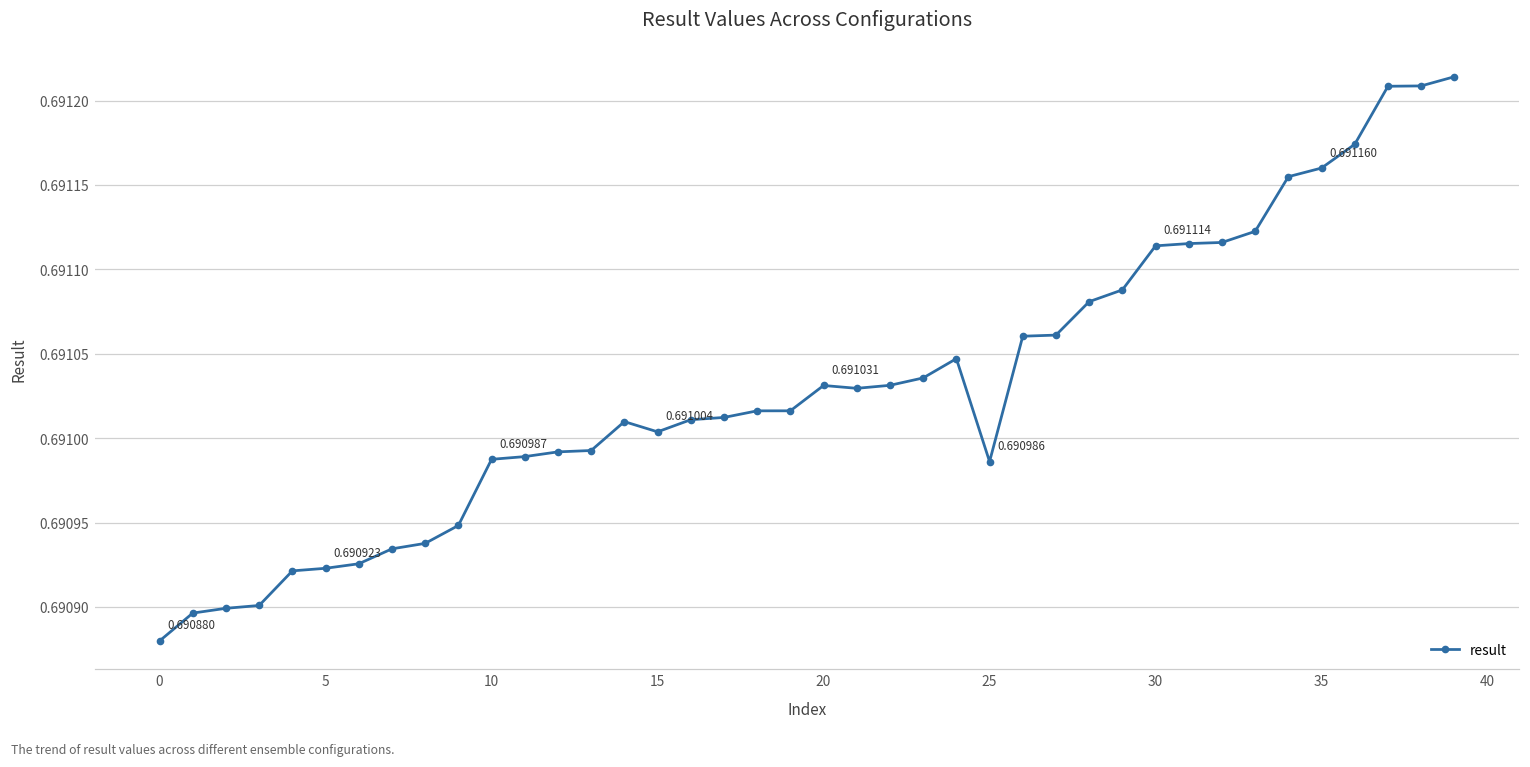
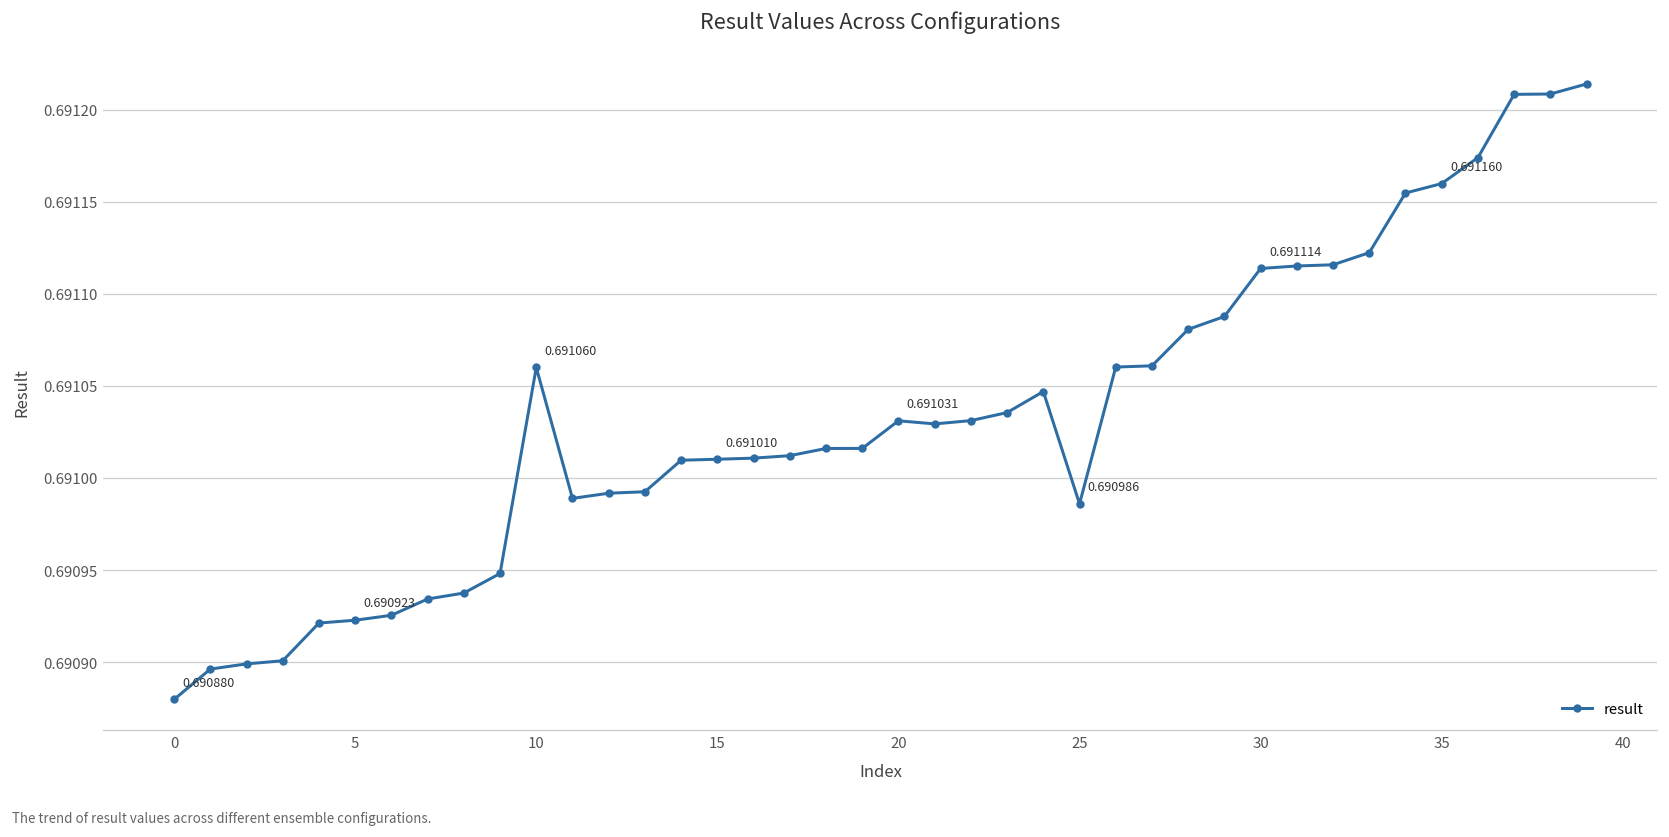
10: 0.690987 -> 0.691060
15: 0.691004 -> 0.691010
